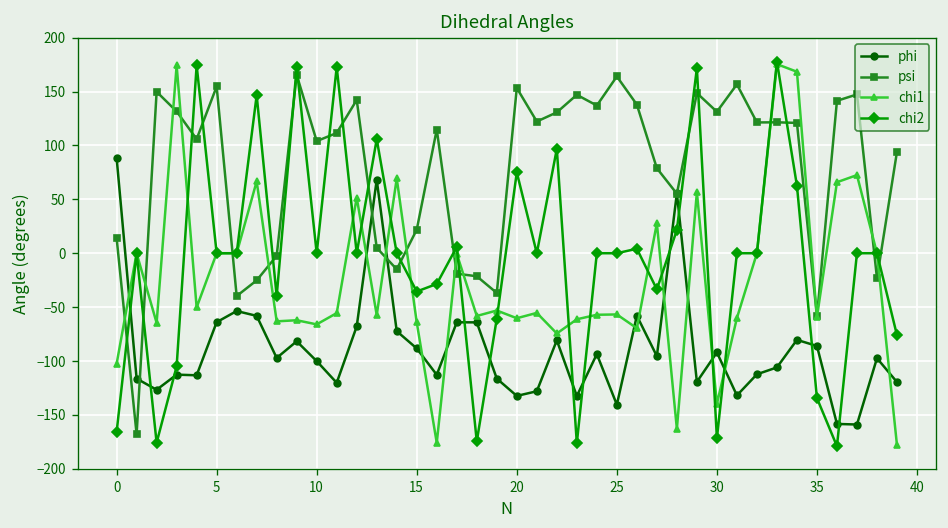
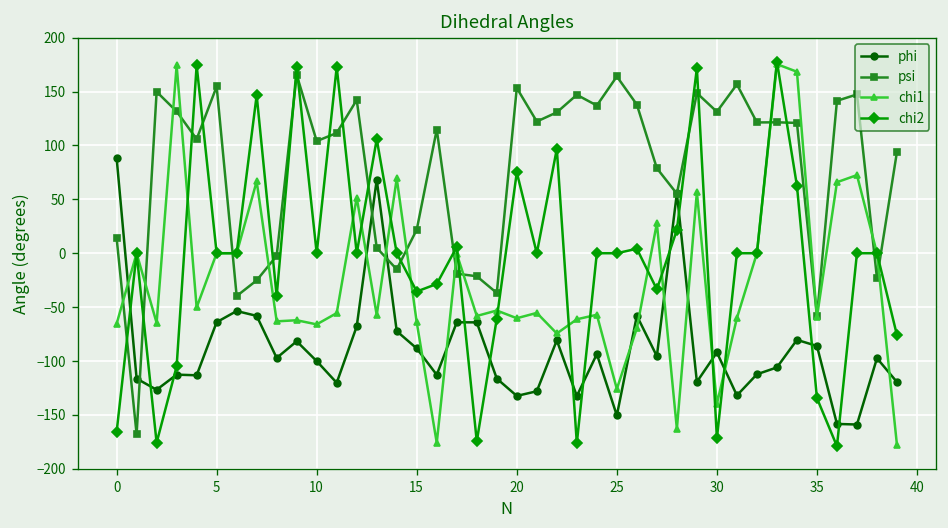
chi1, 0: -100 -> -70
phi, 25: -140 -> -150
chi1, 25: -60 -> -130
